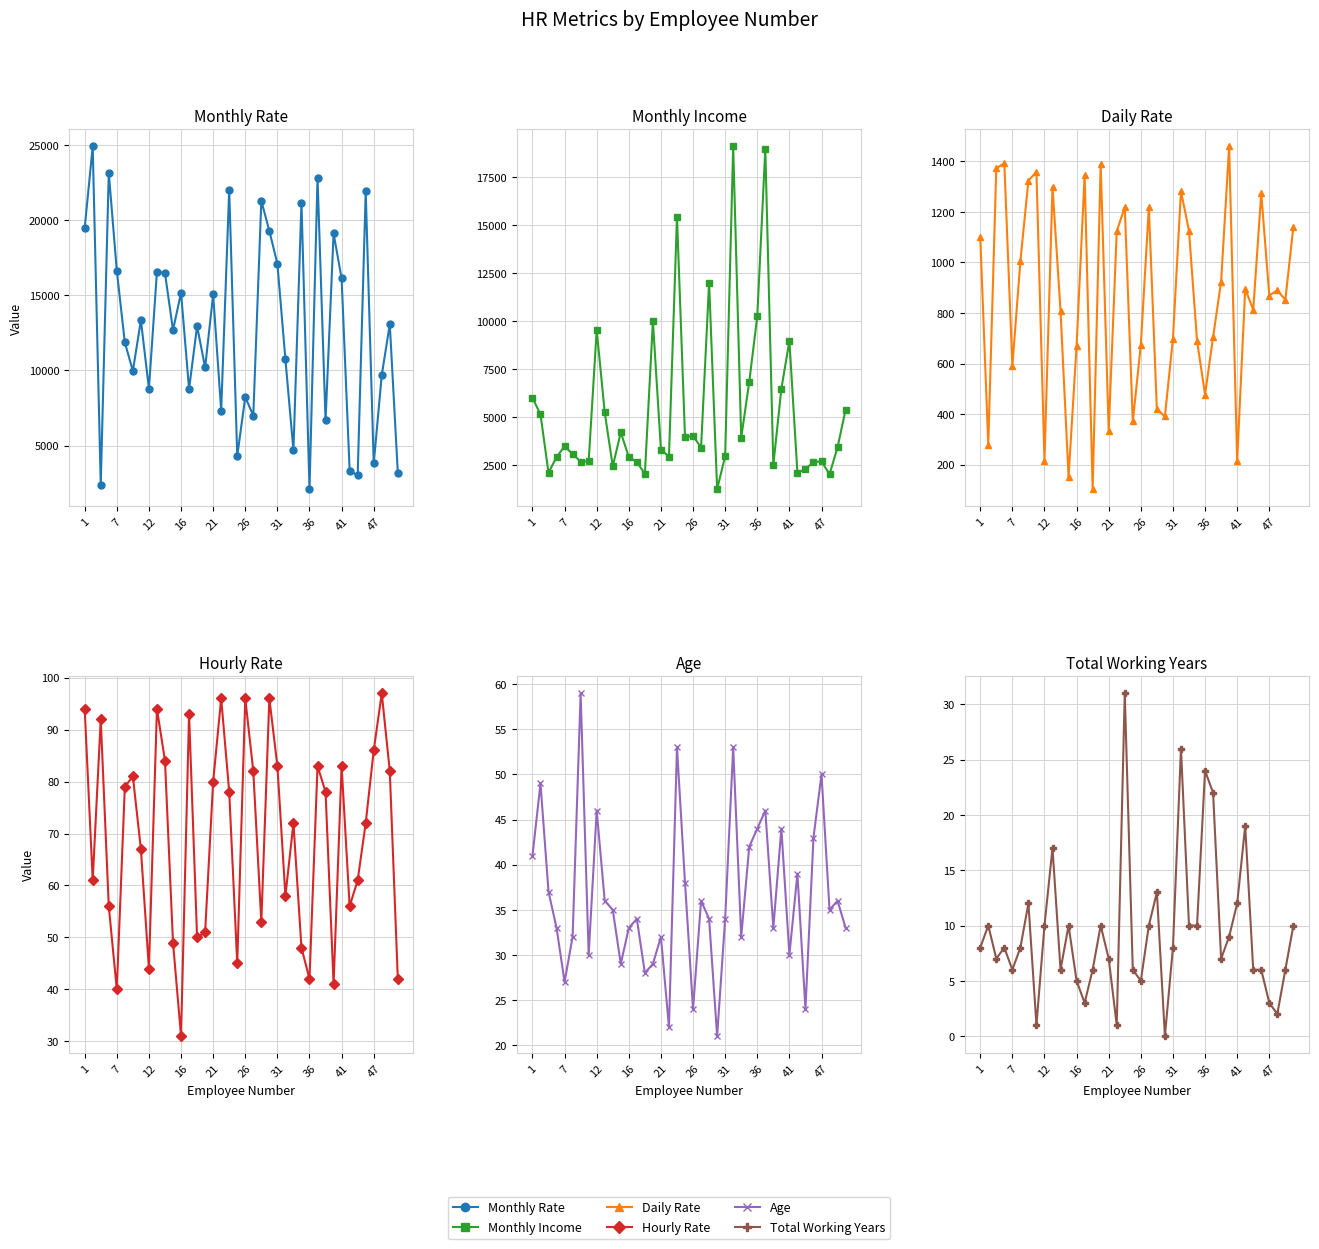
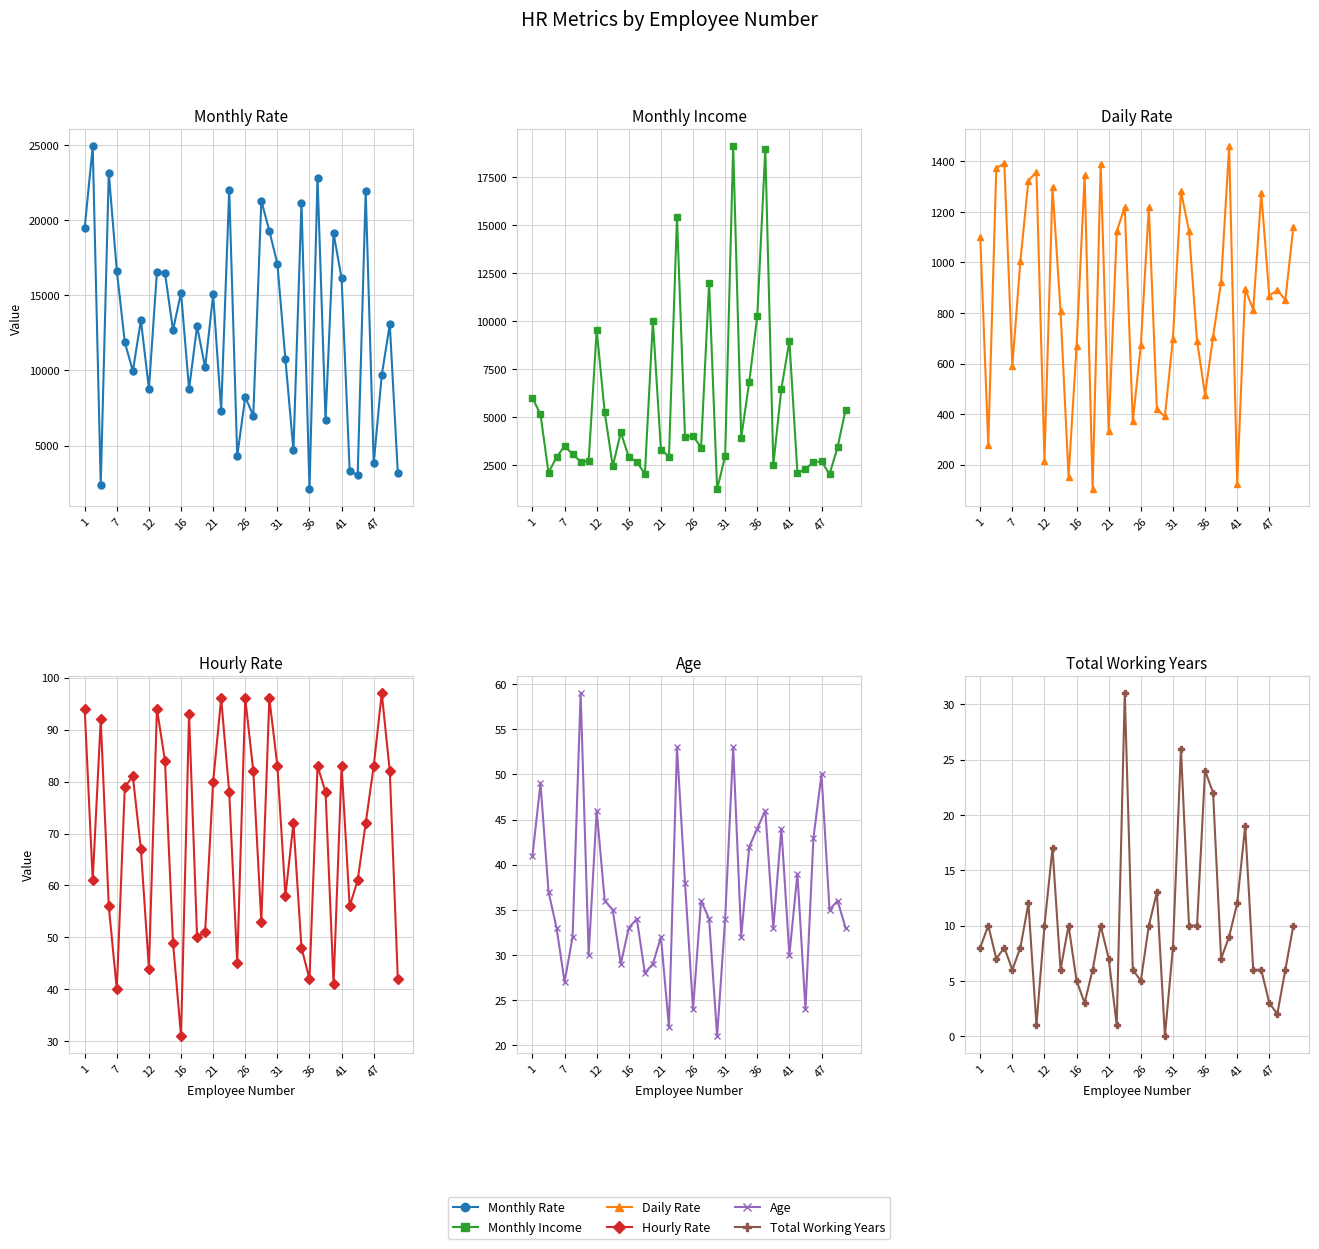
Daily Rate, 41: 220 -> 130
Hourly Rate, 47: 86 -> 83
